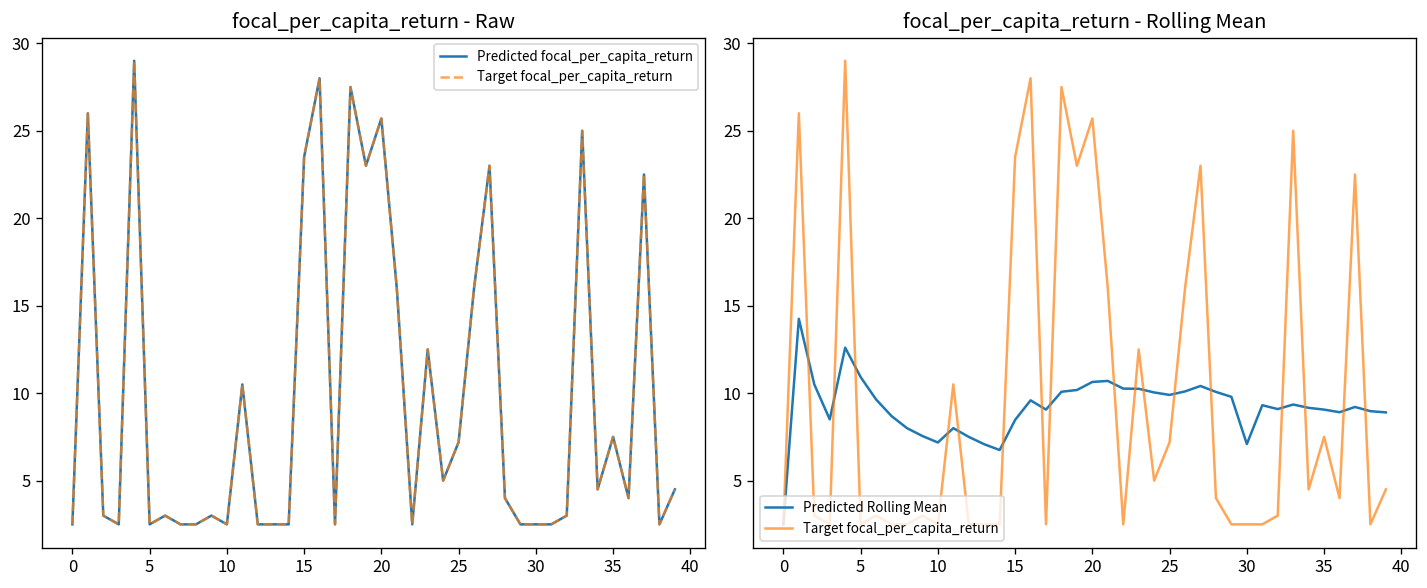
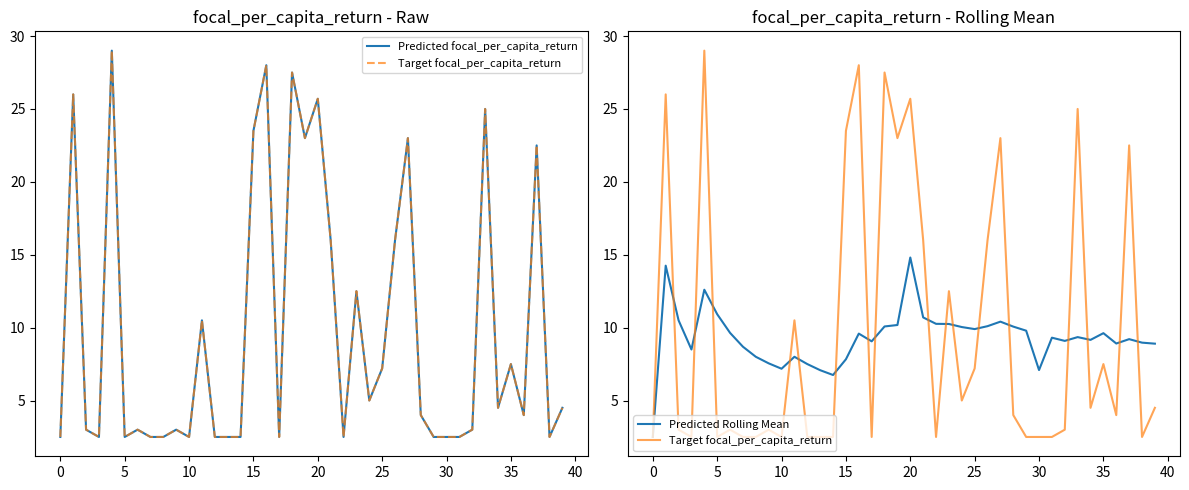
focal_per_capita_return - Rolling Mean, Predicted Rolling Mean, 15: 8.5 -> 7.8
focal_per_capita_return - Rolling Mean, Predicted Rolling Mean, 20: 10.6 -> 14.8
focal_per_capita_return - Rolling Mean, Predicted Rolling Mean, 35: 9.1 -> 9.6
